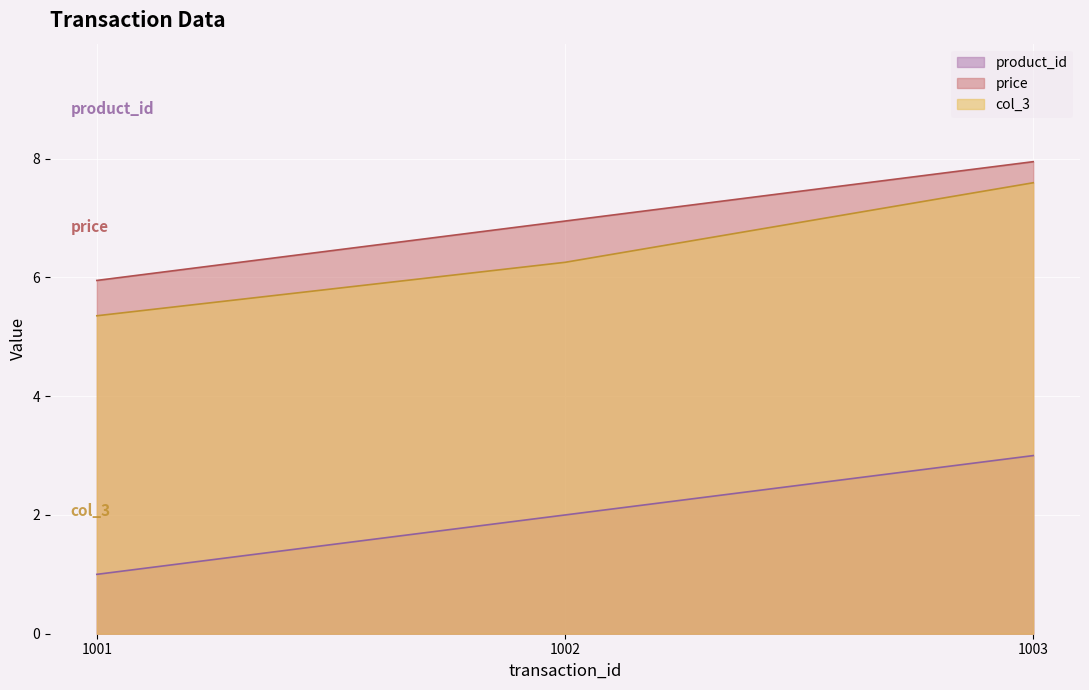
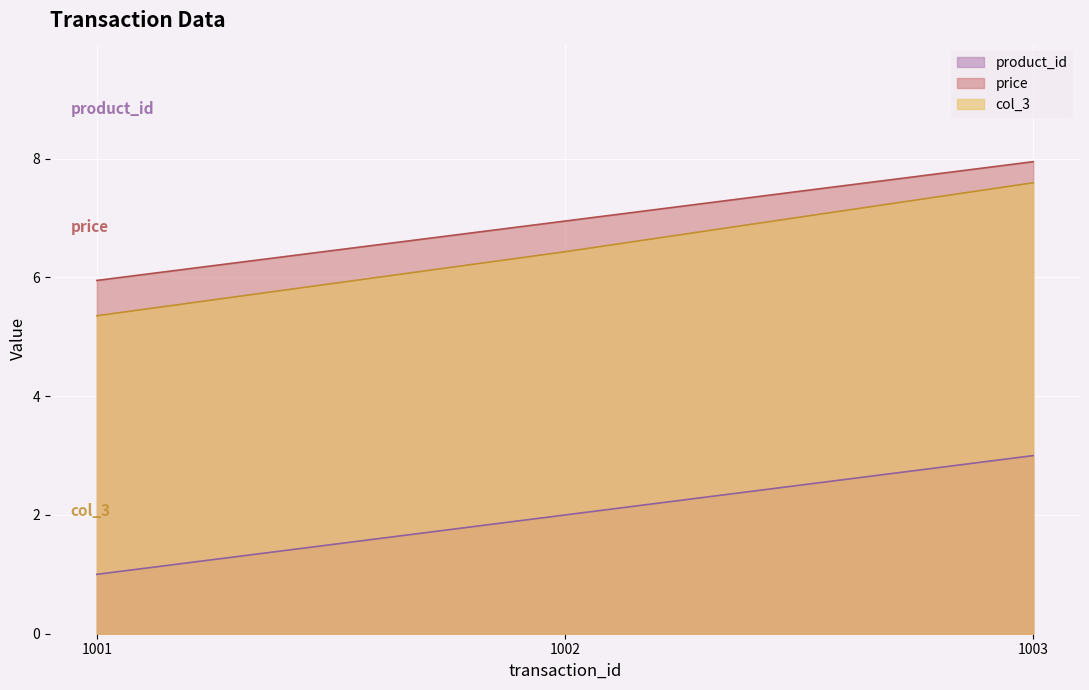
col_3, 1002: 6.3 -> 6.4
